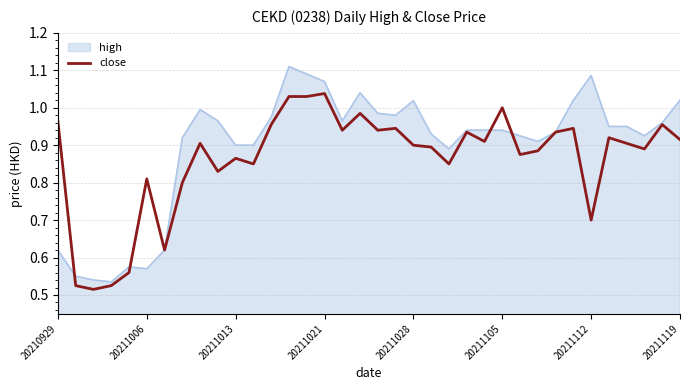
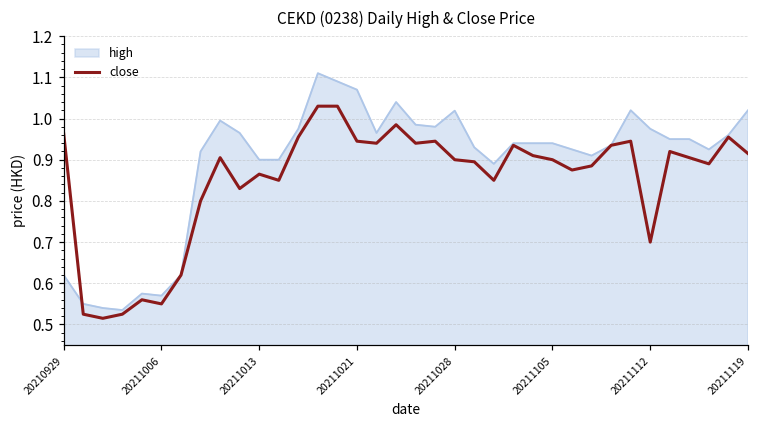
close, 20211006: 0.81 -> 0.55
close, 20211021: 1.04 -> 0.95
close, 20211105: 1.0 -> 0.9
high, 20211112: 1.09 -> 0.98
